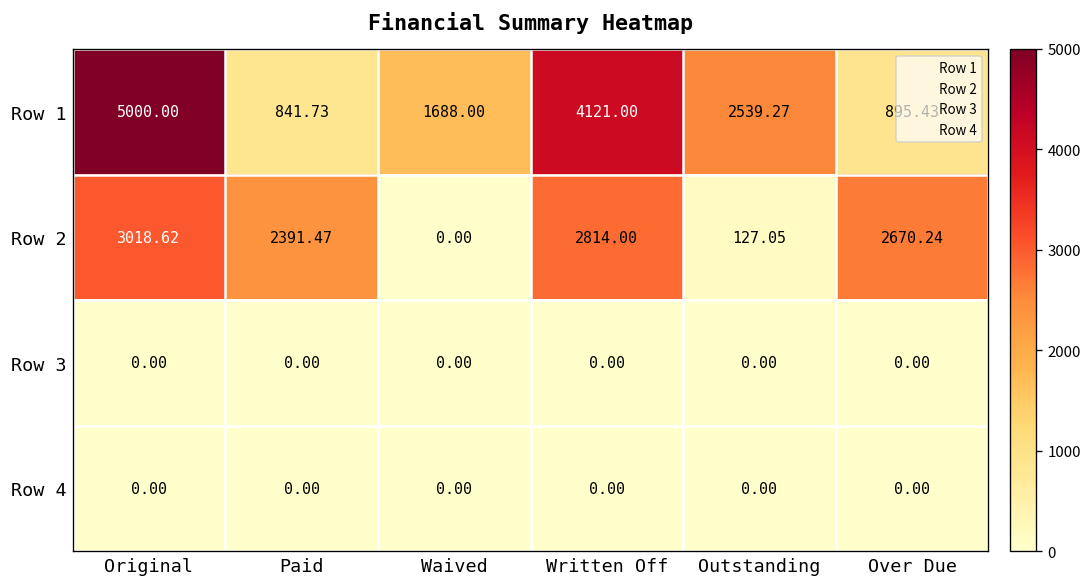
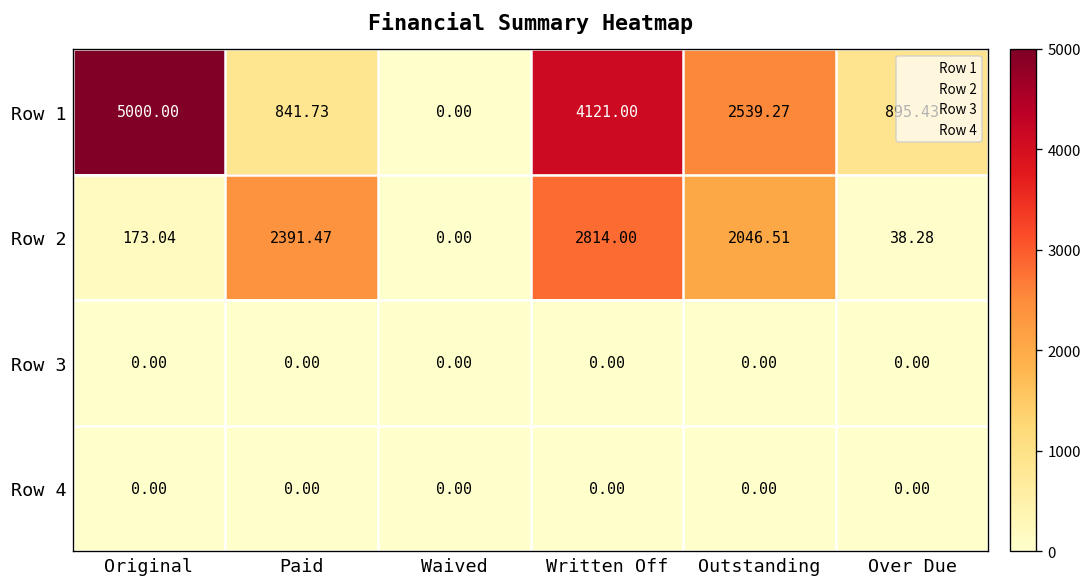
Row 1, Waived: 1688.00 -> 0.00
Row 2, Original: 3018.62 -> 173.04
Row 2, Outstanding: 127.05 -> 2046.51
Row 2, Over Due: 2670.24 -> 38.28
